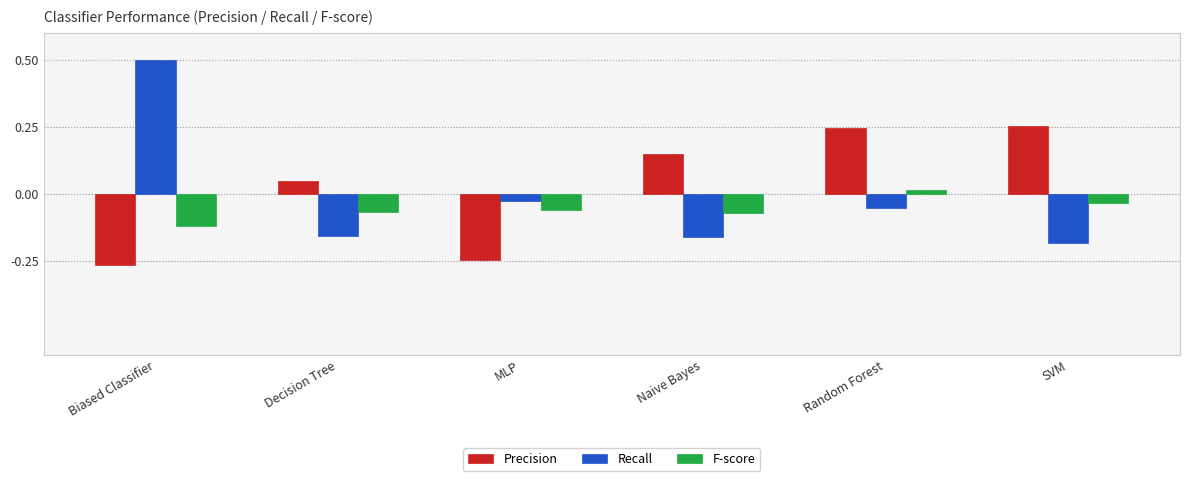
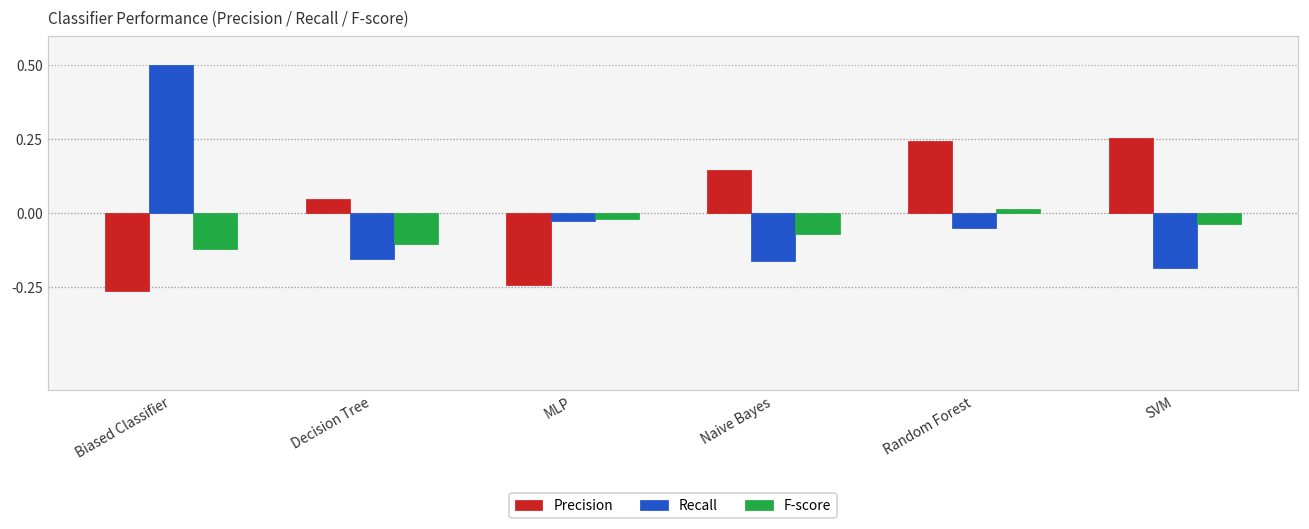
F-score, Decision Tree: -0.07 -> -0.10
F-score, MLP: -0.06 -> -0.02
